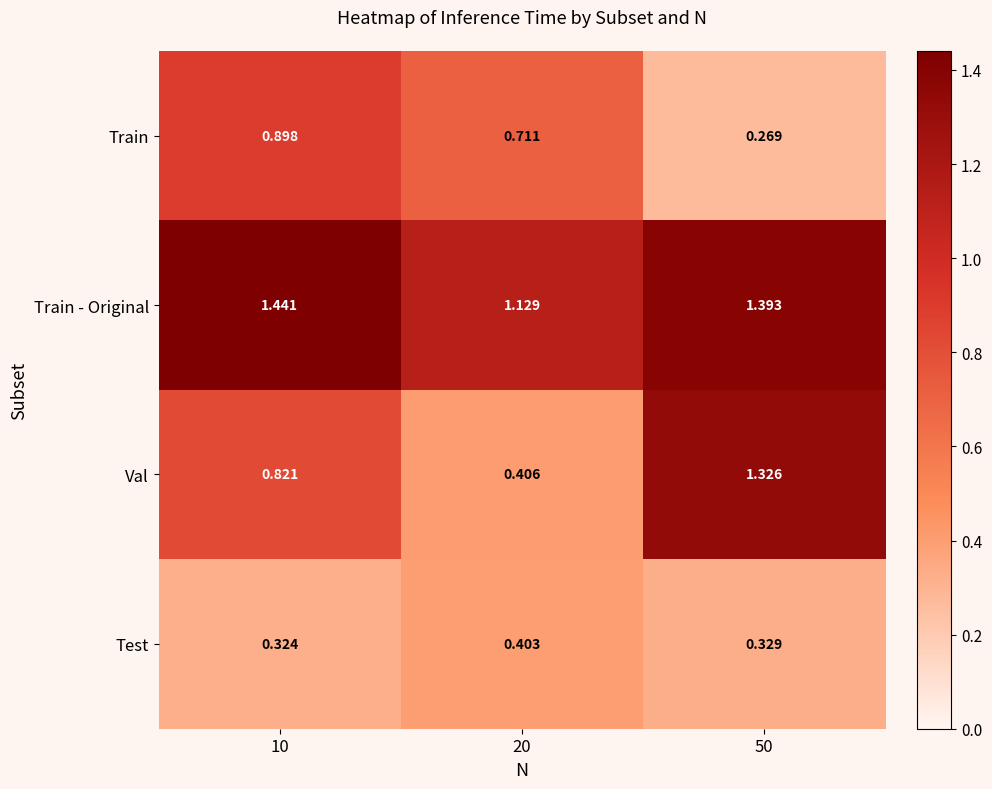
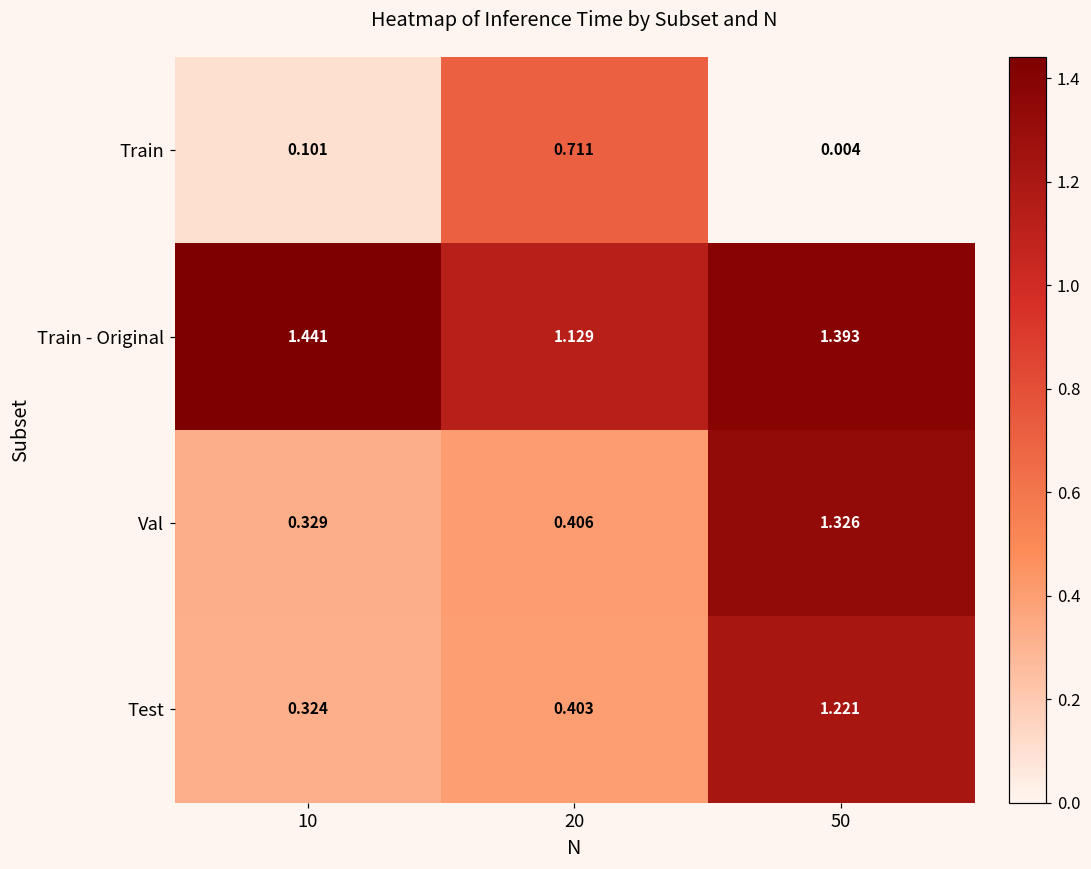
Train, 10: 0.898 -> 0.101
Train, 50: 0.269 -> 0.004
Val, 10: 0.821 -> 0.329
Test, 50: 0.329 -> 1.221
